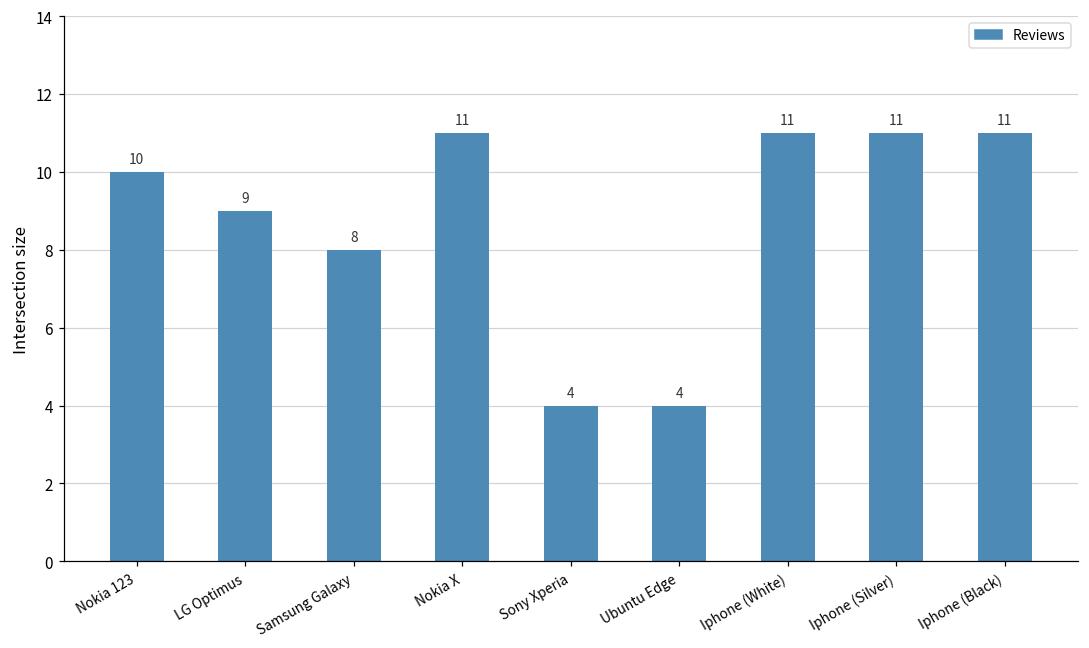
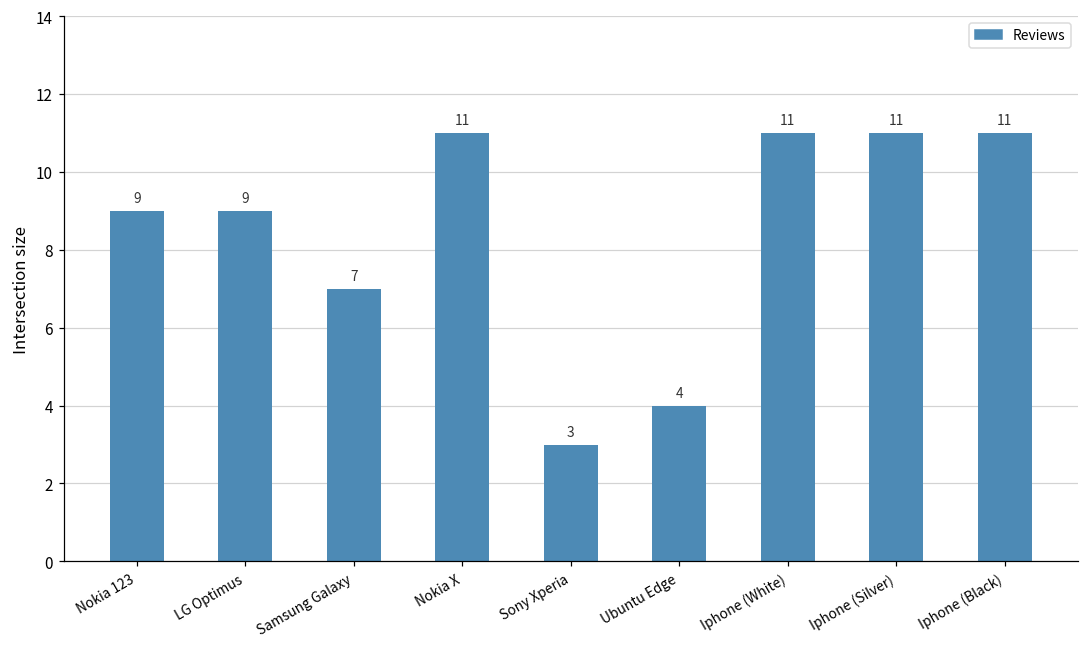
Nokia 123: 10 -> 9
Samsung Galaxy: 8 -> 7
Sony Xperia: 4 -> 3
